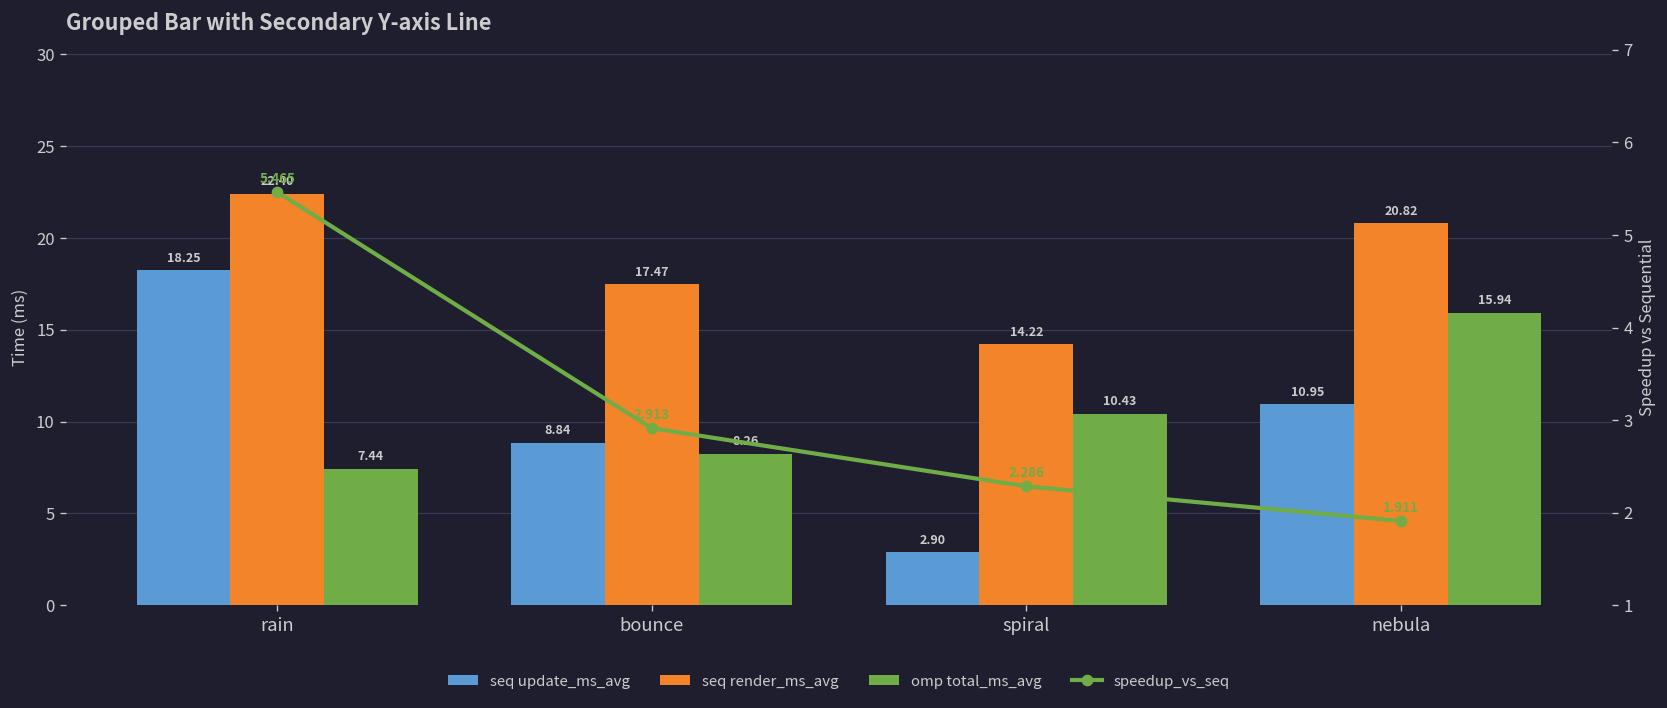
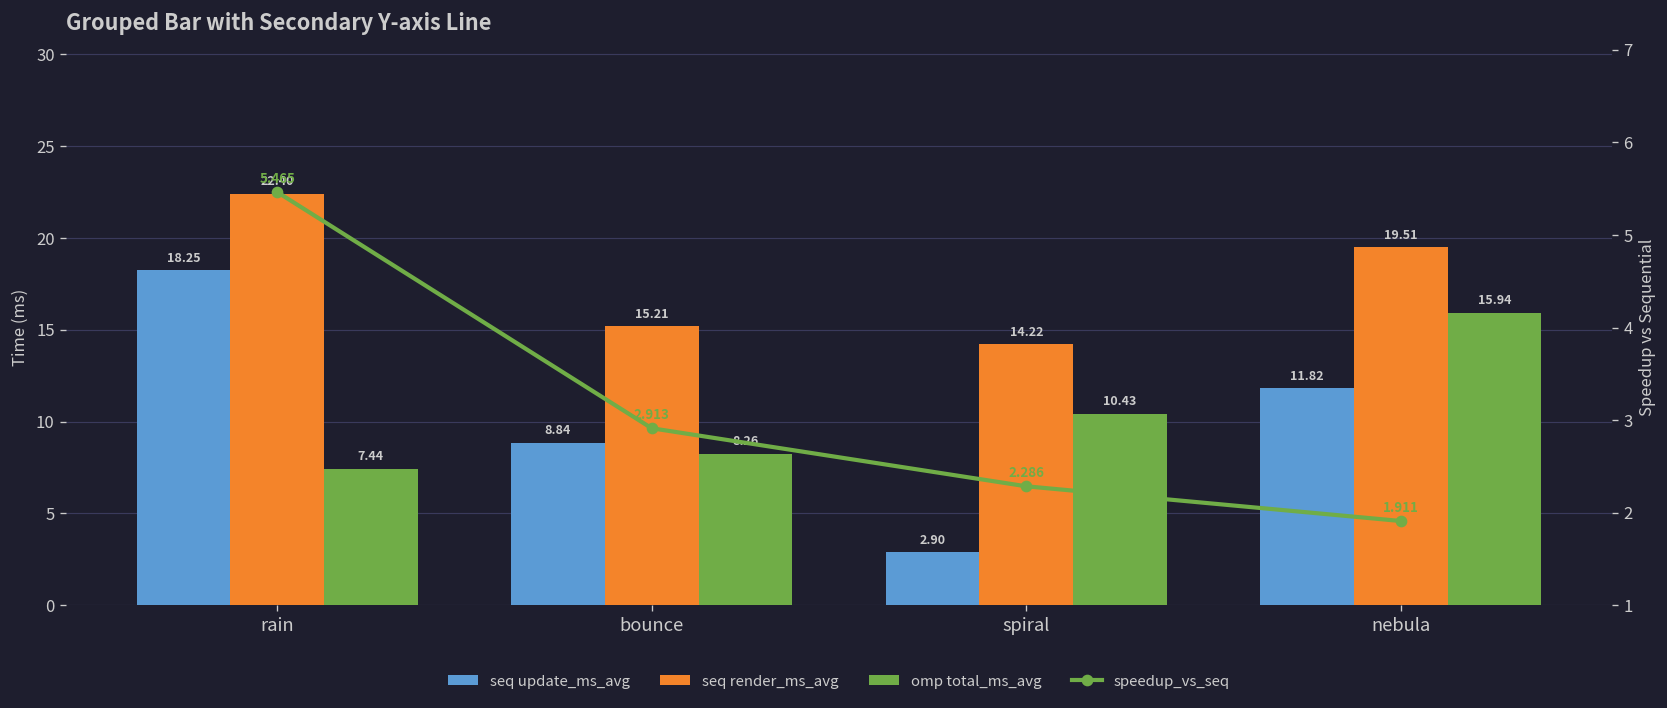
seq render_ms_avg, bounce: 17.47 -> 15.21
seq update_ms_avg, nebula: 10.95 -> 11.82
seq render_ms_avg, nebula: 20.82 -> 19.51
